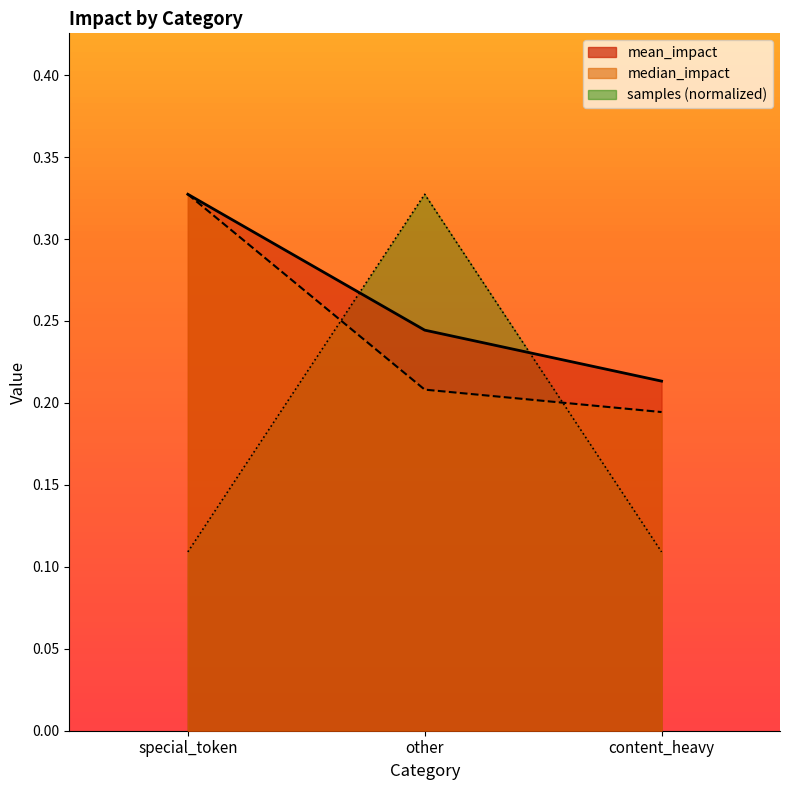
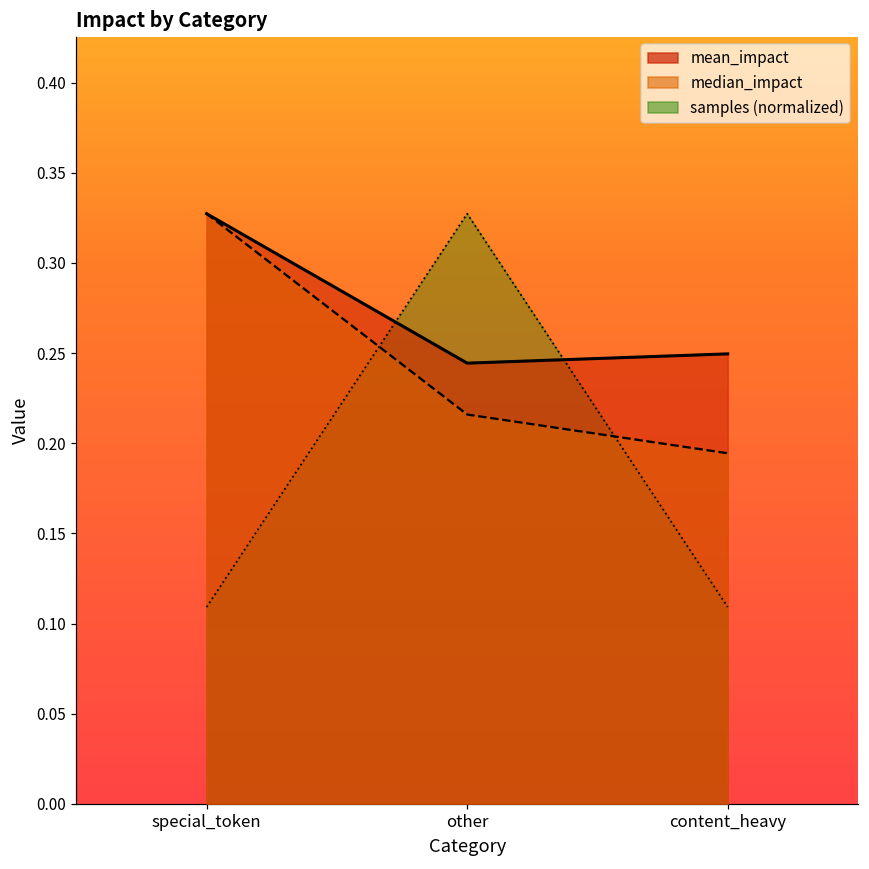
median_impact, other: 0.208 -> 0.216
mean_impact, content_heavy: 0.213 -> 0.250
